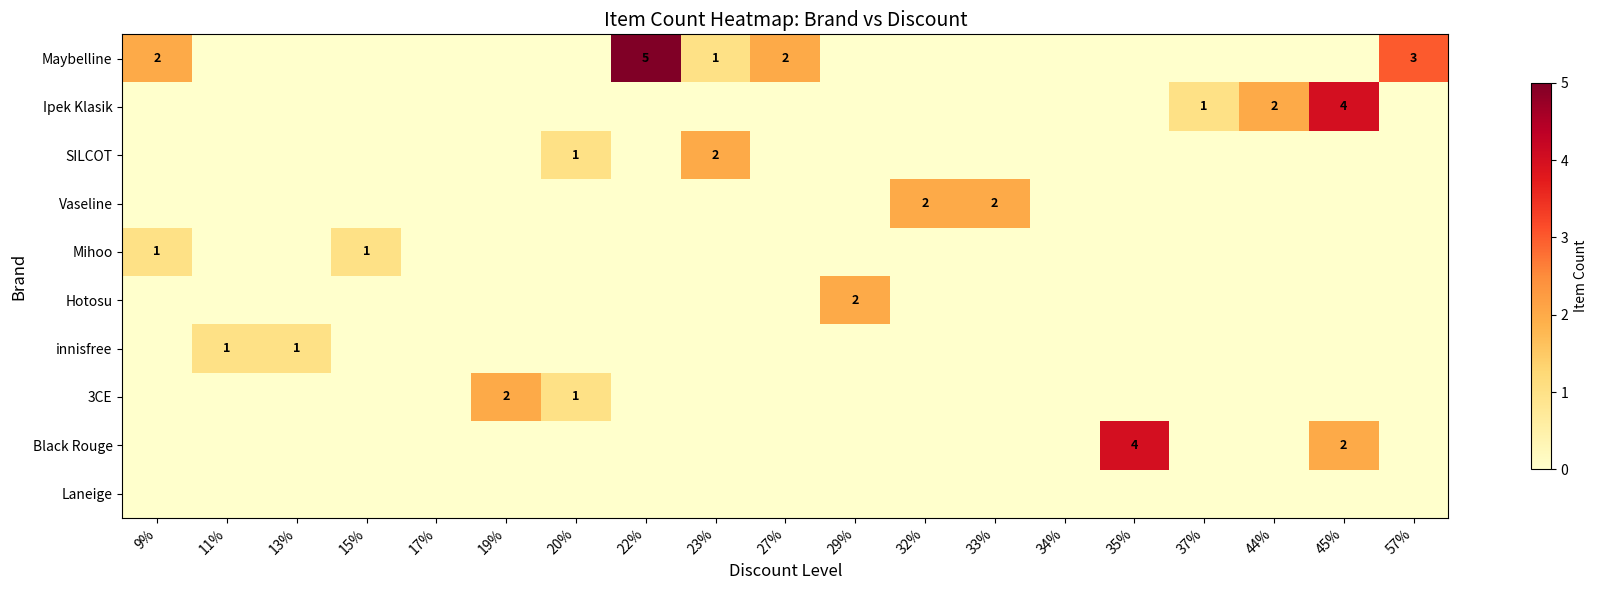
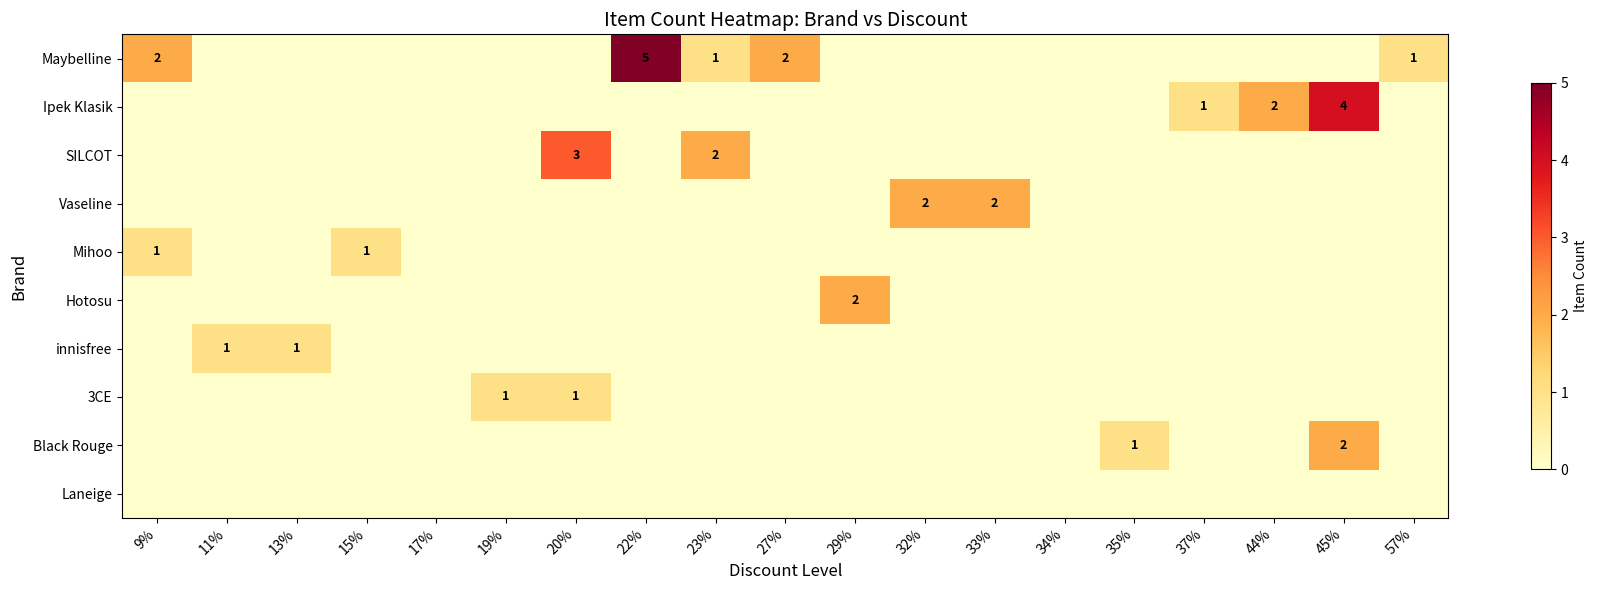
Maybelline, 57%: 3 -> 1
SILCOT, 20%: 1 -> 3
3CE, 19%: 2 -> 1
Black Rouge, 35%: 4 -> 1
